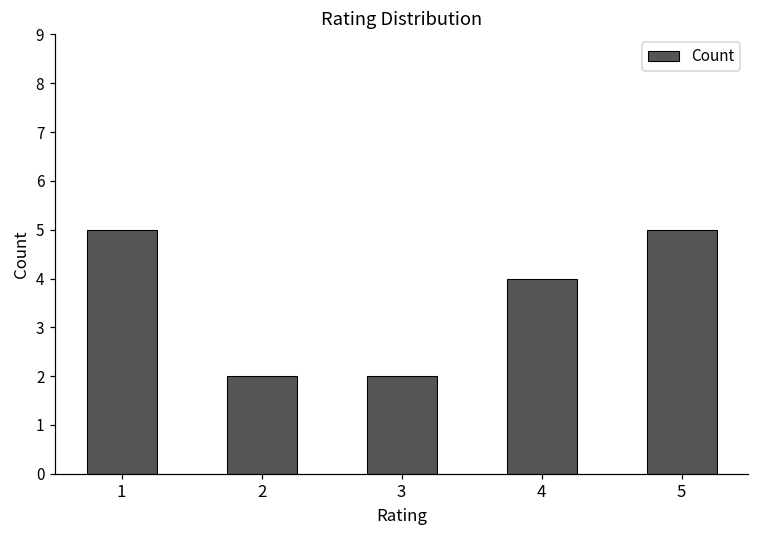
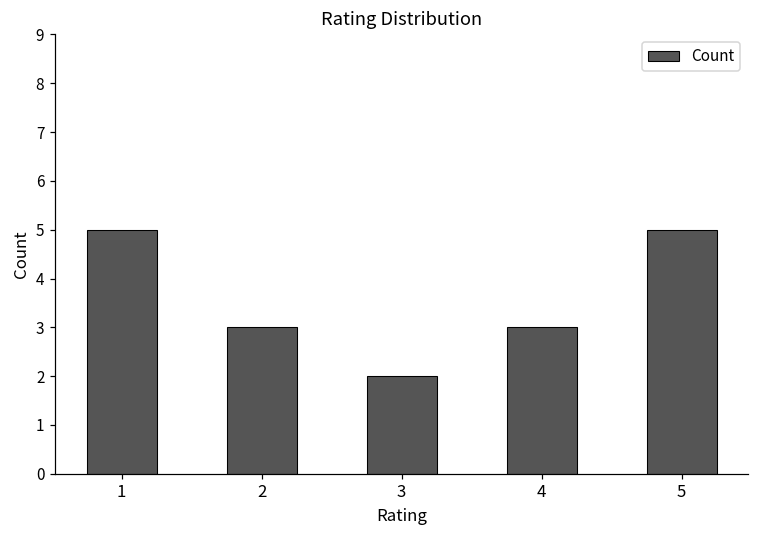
2: 2 -> 3
4: 4 -> 3
